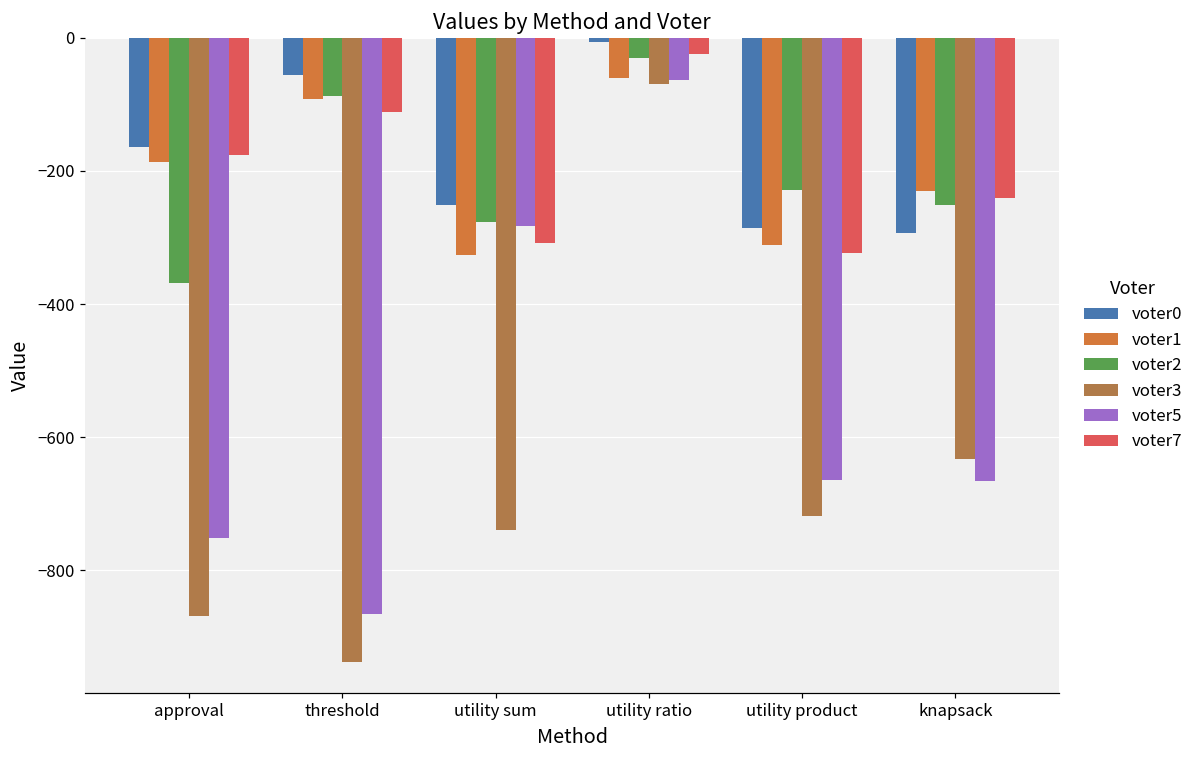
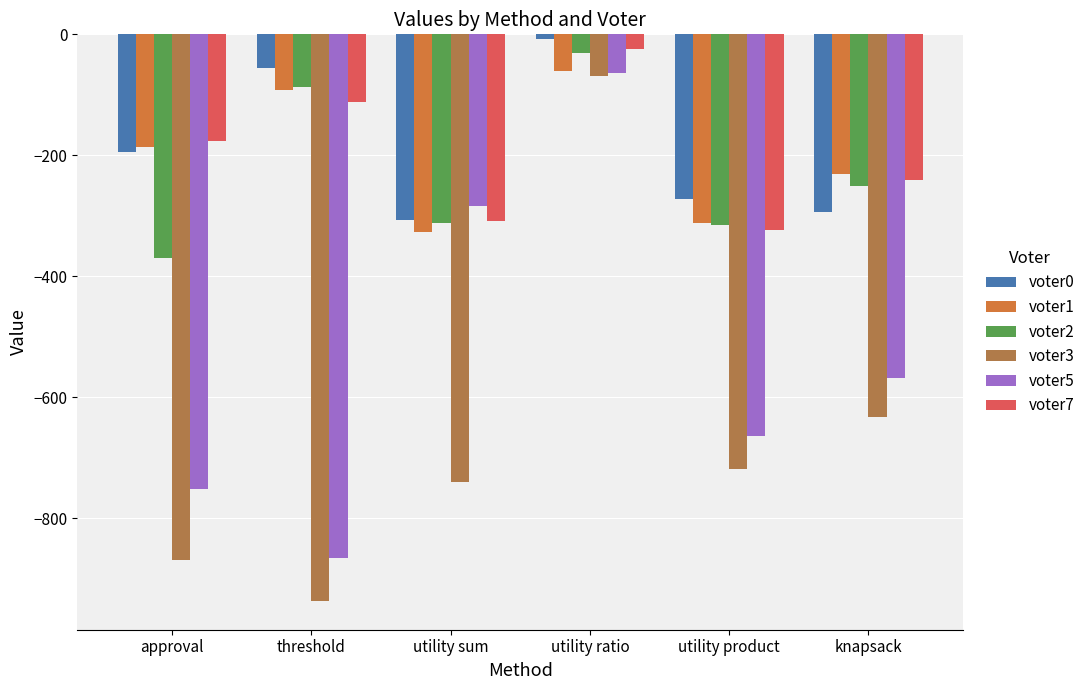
voter0, approval: -160 -> -190
voter0, utility sum: -250 -> -310
voter2, utility sum: -280 -> -310
voter0, utility product: -290 -> -270
voter2, utility product: -230 -> -320
voter5, knapsack: -670 -> -570
